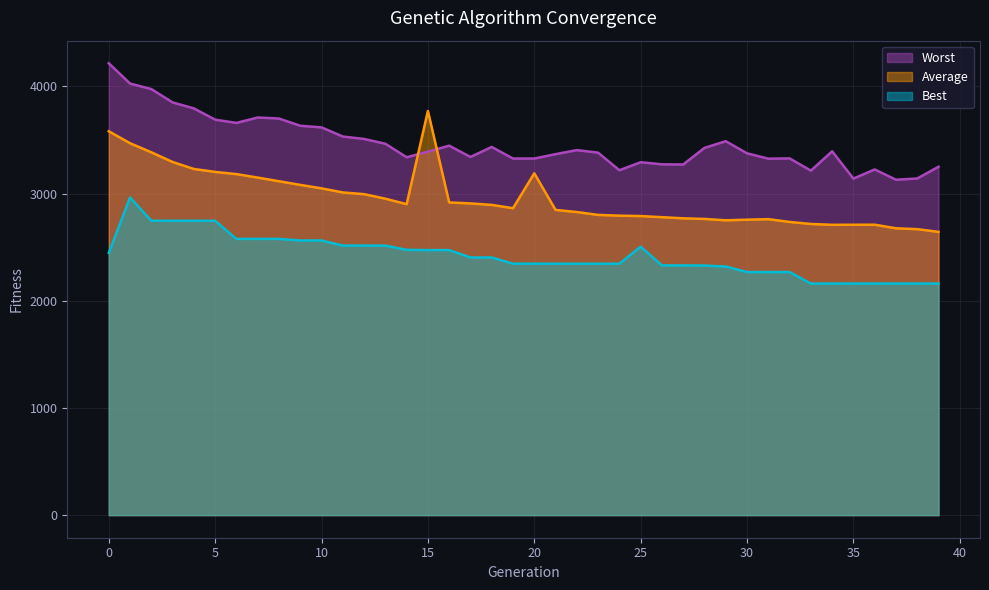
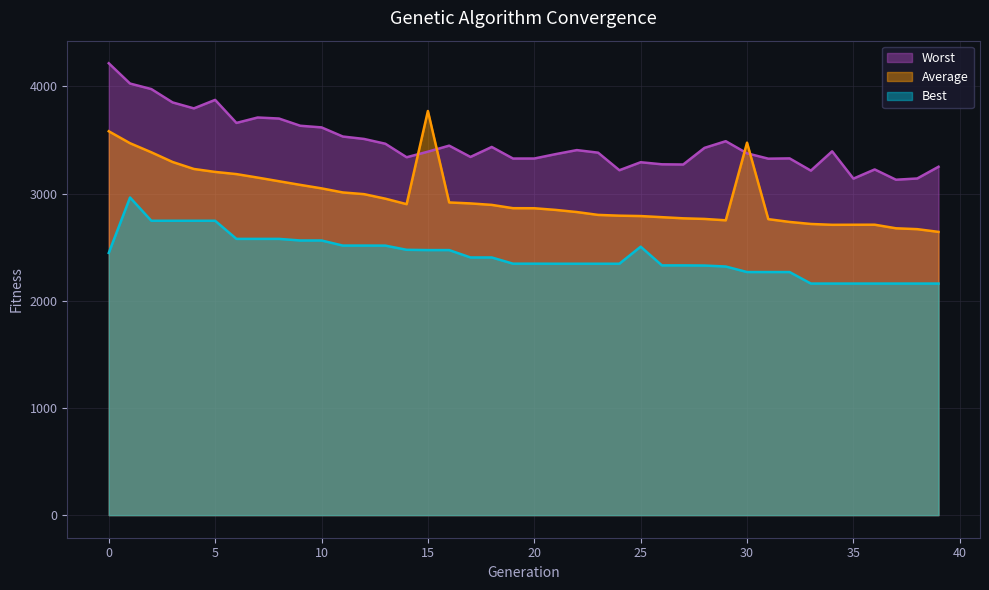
Worst, 5: 3690 -> 3870
Average, 20: 3190 -> 2860
Average, 30: 2760 -> 3470
